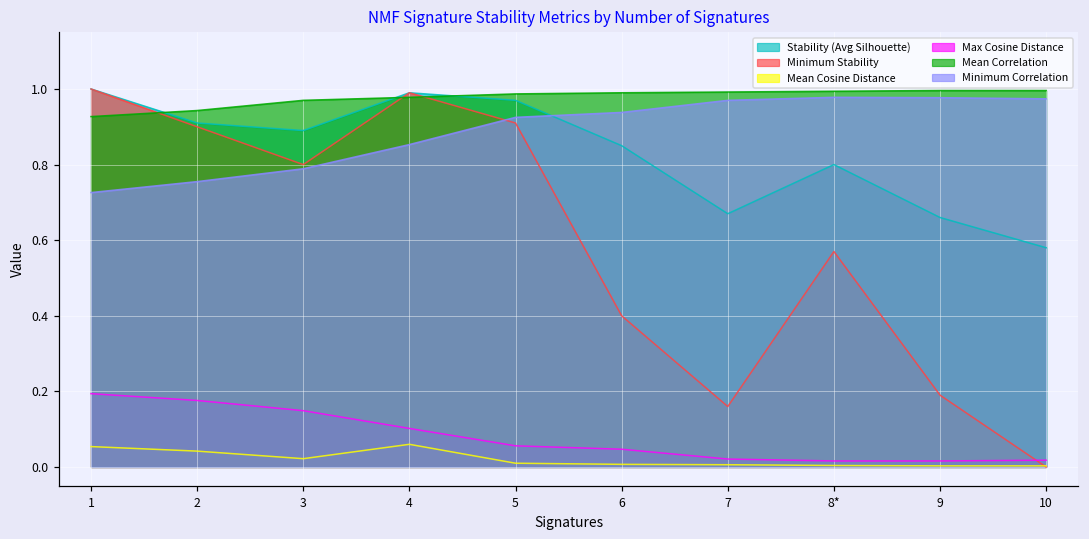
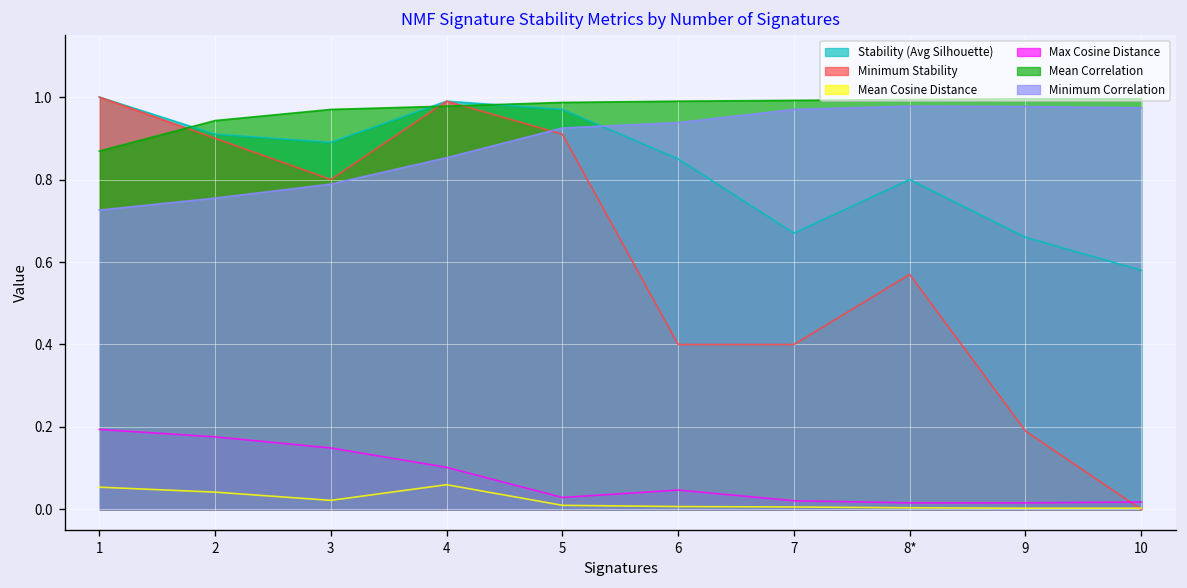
Mean Correlation, 1: 0.93 -> 0.87
Max Cosine Distance, 5: 0.06 -> 0.03
Minimum Stability, 7: 0.16 -> 0.40
